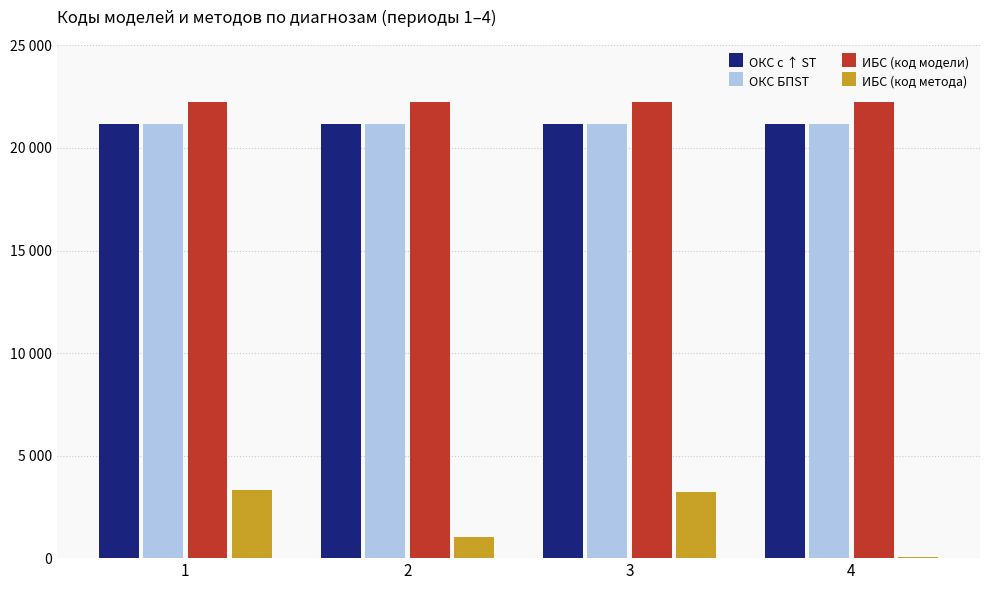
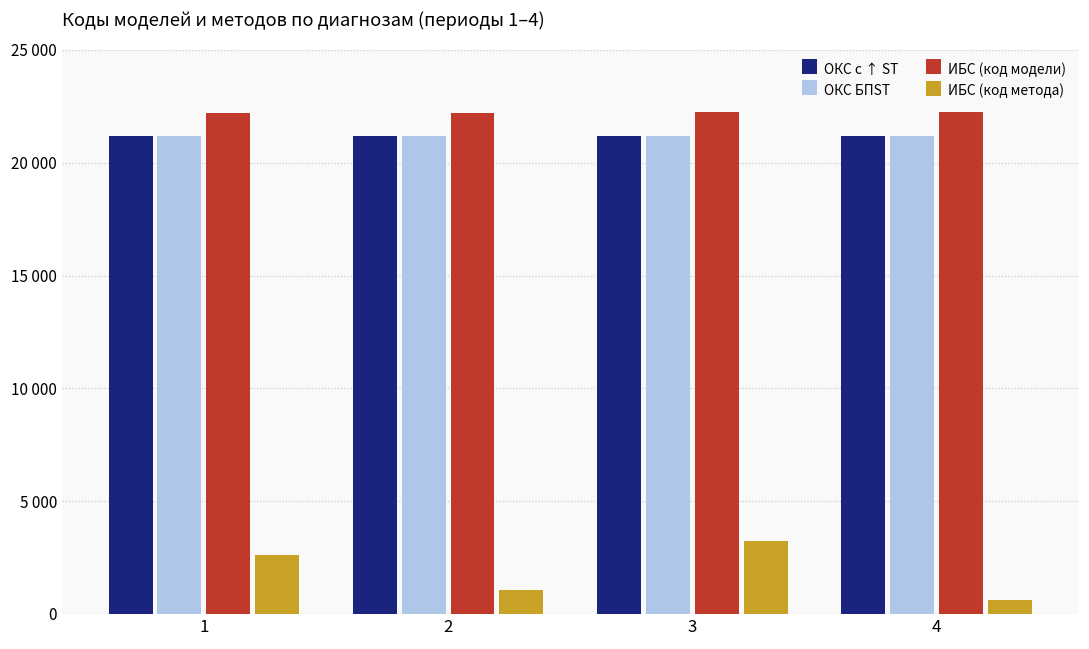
ИБС (код метода), 1: 3300 -> 2600
ИБС (код метода), 4: 0 -> 600
